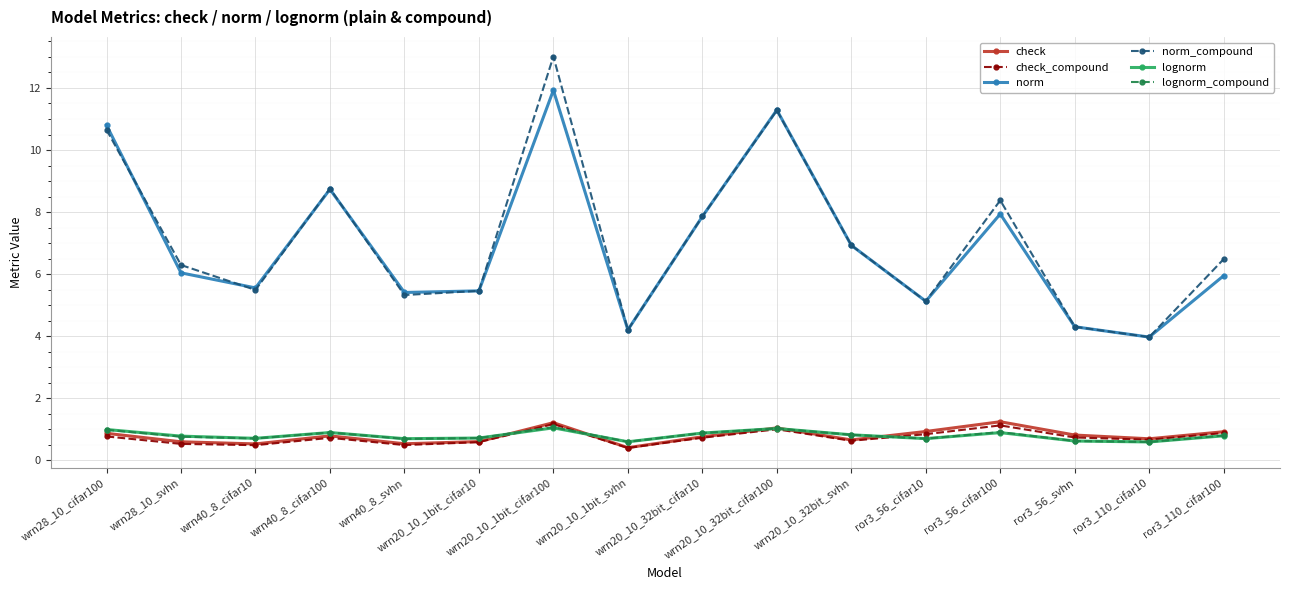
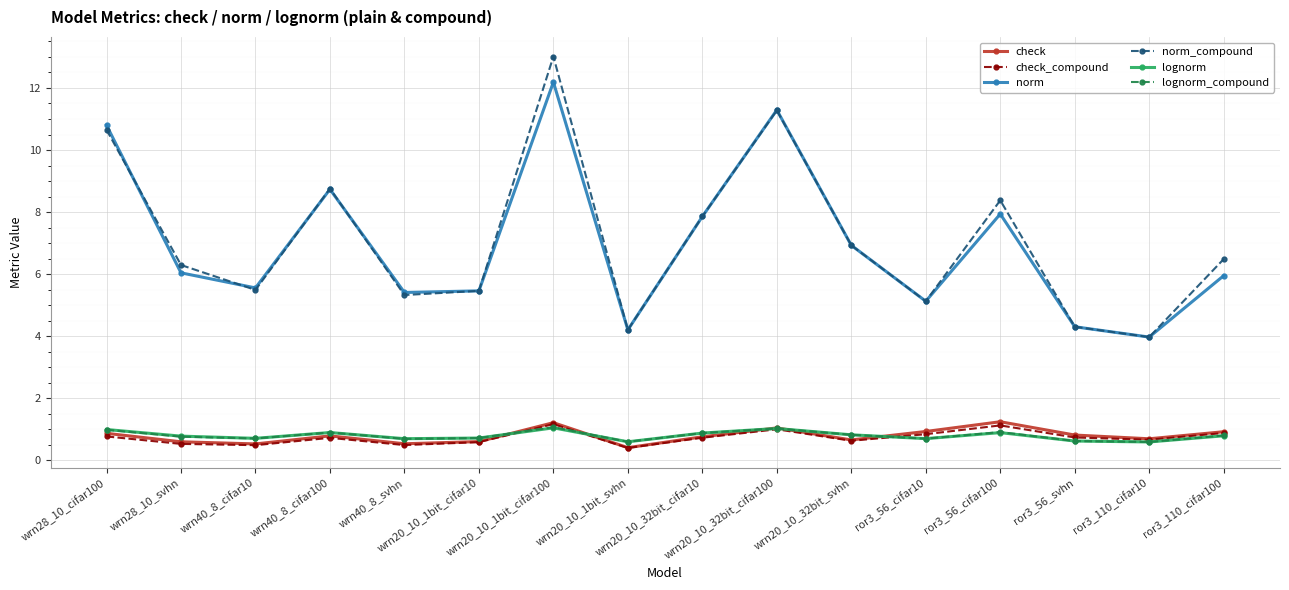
norm, wrn20_10_1bit_cifar100: 11.9 -> 12.2
